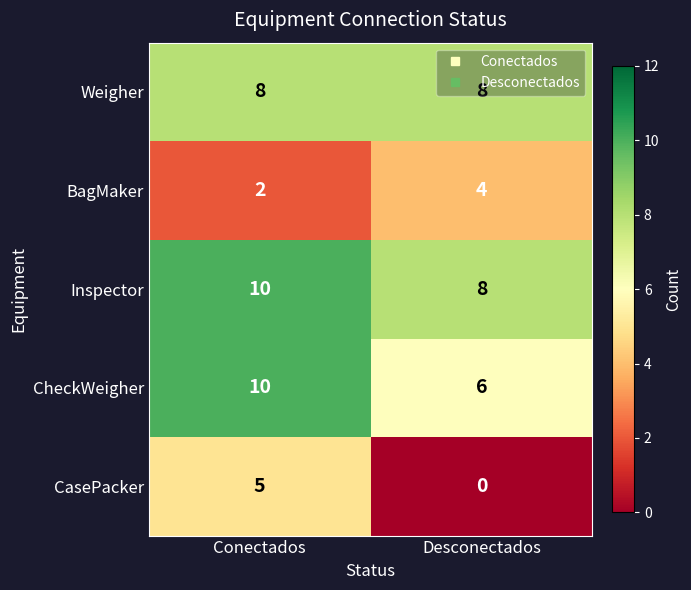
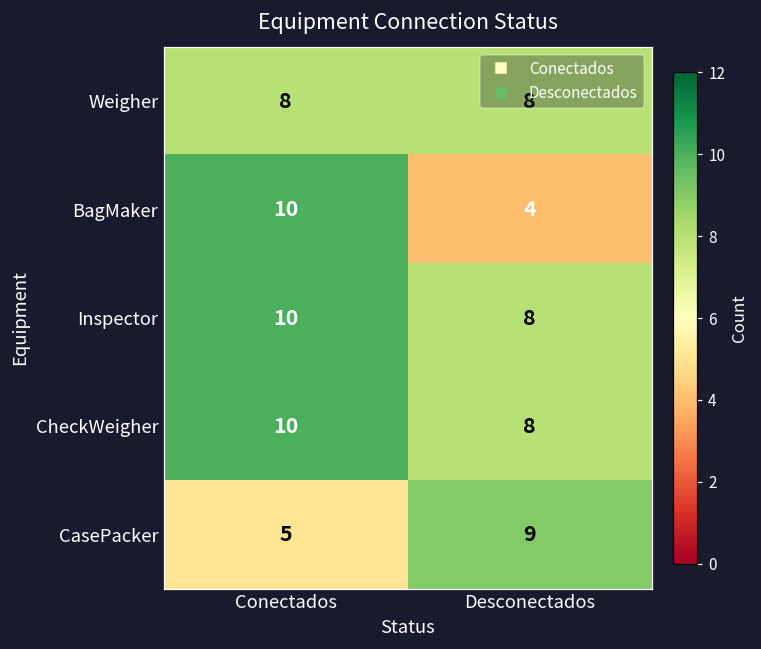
BagMaker, Conectados: 2 -> 10
CheckWeigher, Desconectados: 6 -> 8
CasePacker, Desconectados: 0 -> 9
